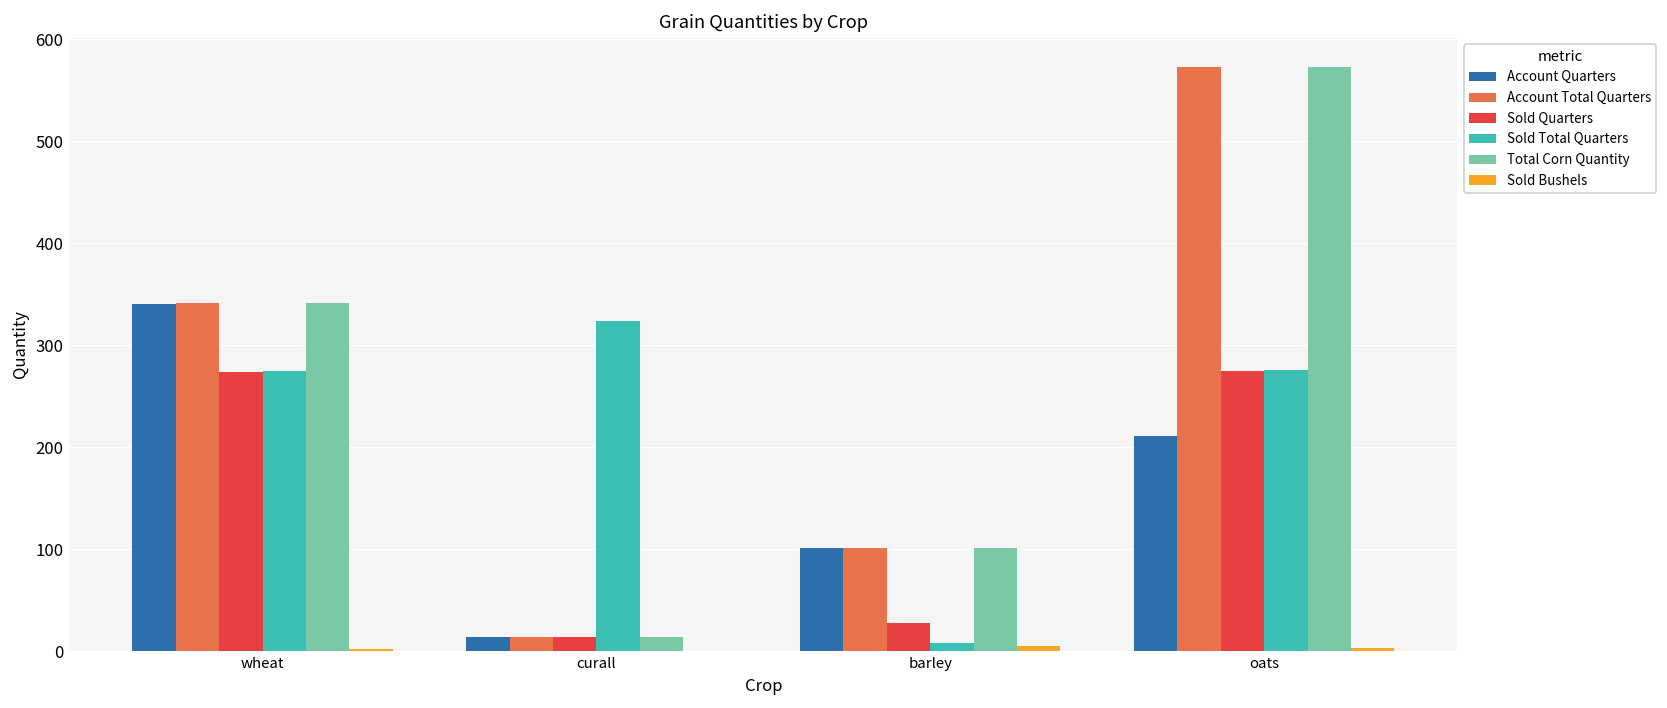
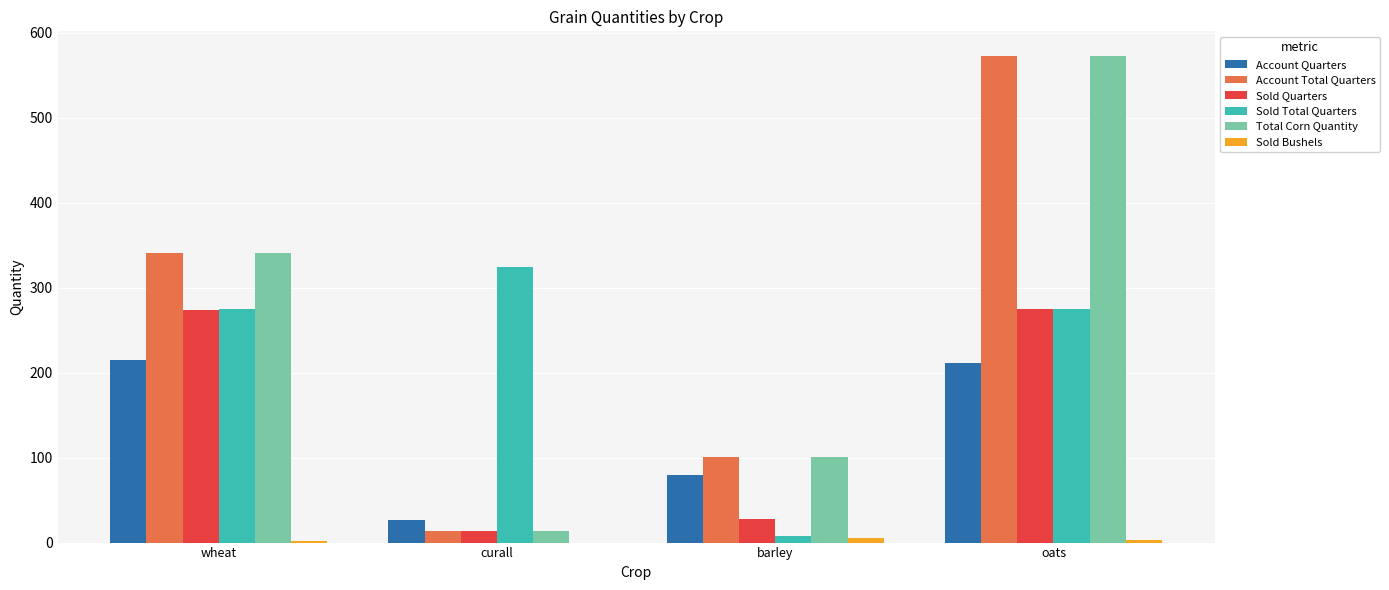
Account Quarters, wheat: 340 -> 220
Account Quarters, curall: 10 -> 30
Account Quarters, barley: 100 -> 80
